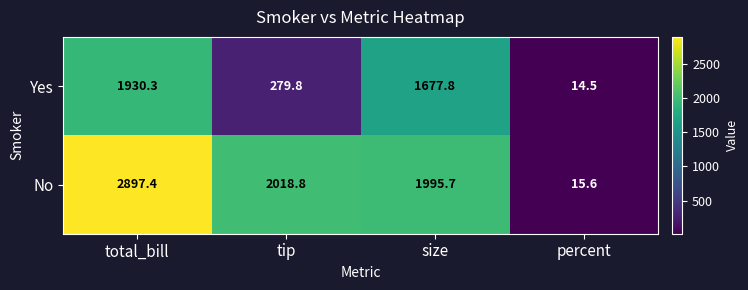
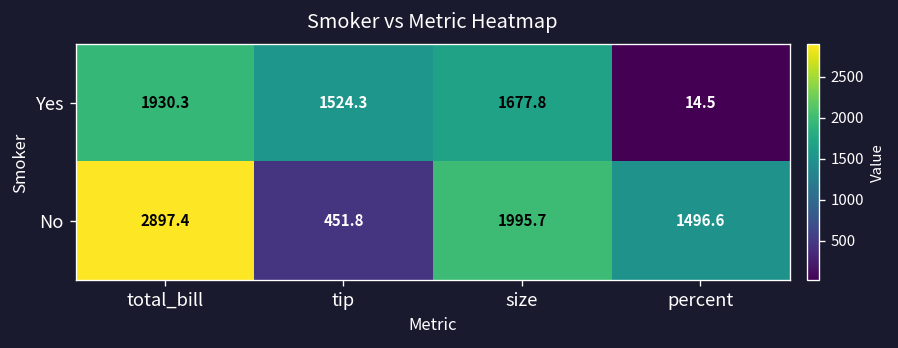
Yes, tip: 279.8 -> 1524.3
No, tip: 2018.8 -> 451.8
No, percent: 15.6 -> 1496.6
